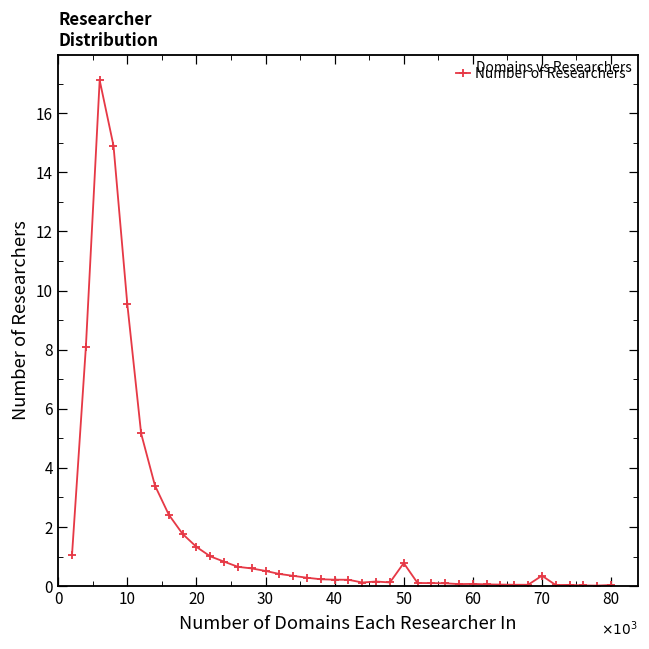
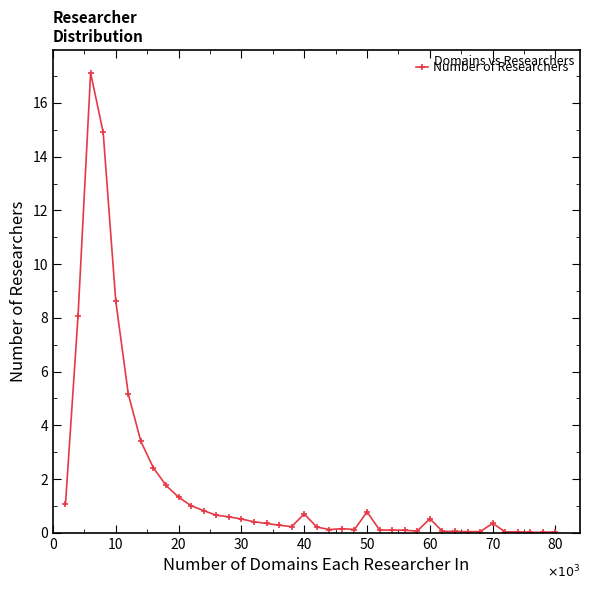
10: 9.5 -> 8.6
40: 0.2 -> 0.7
60: 0.1 -> 0.5
